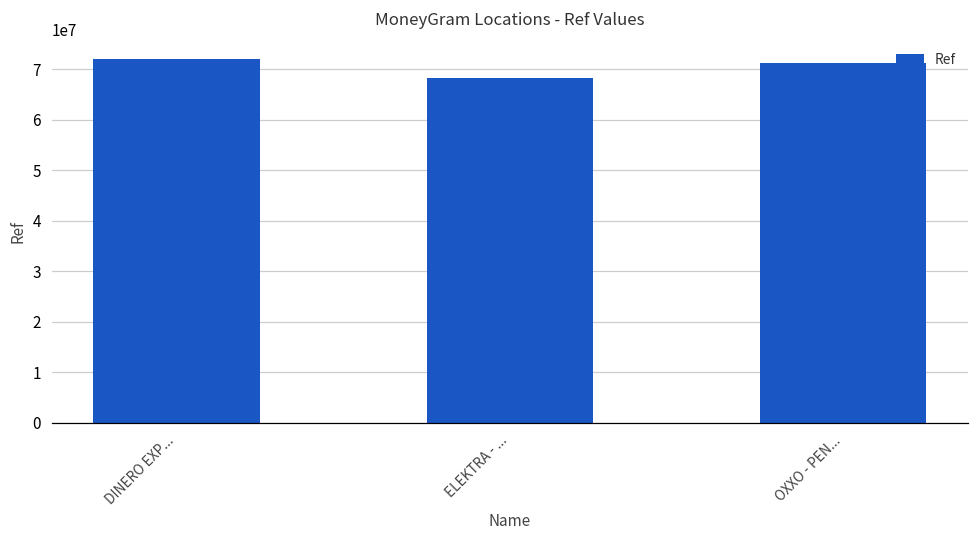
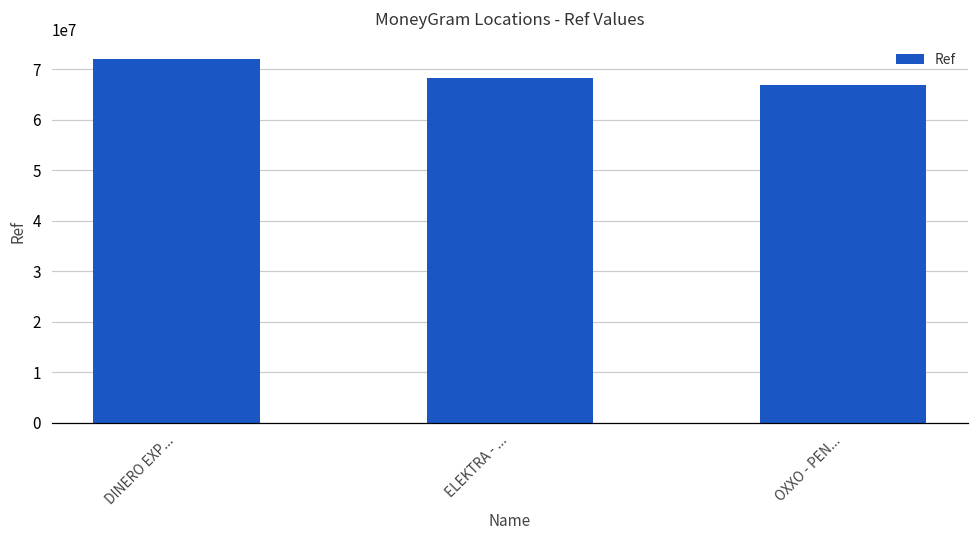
OXXO - PEN...: 71000000 -> 67000000
